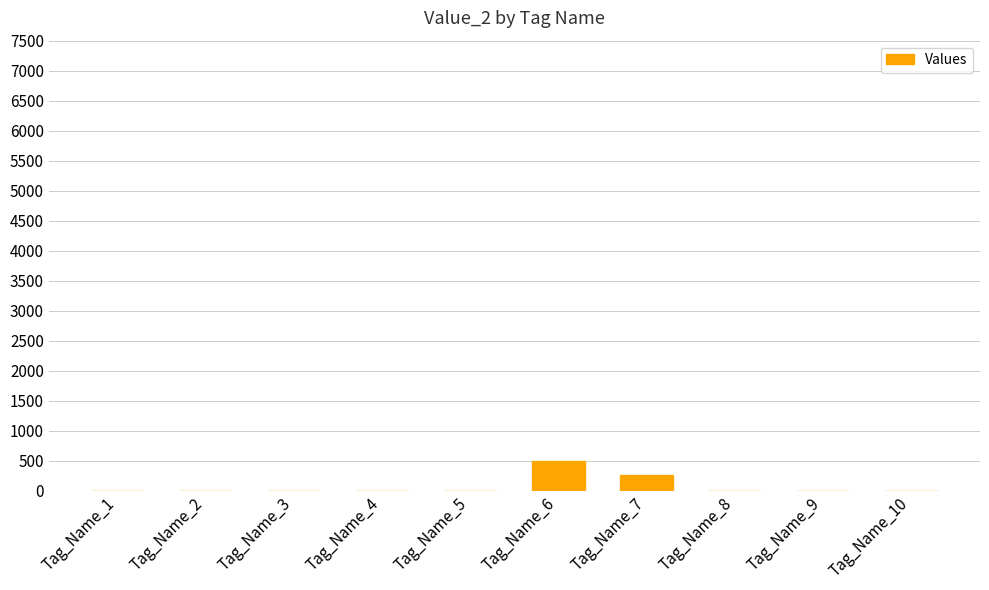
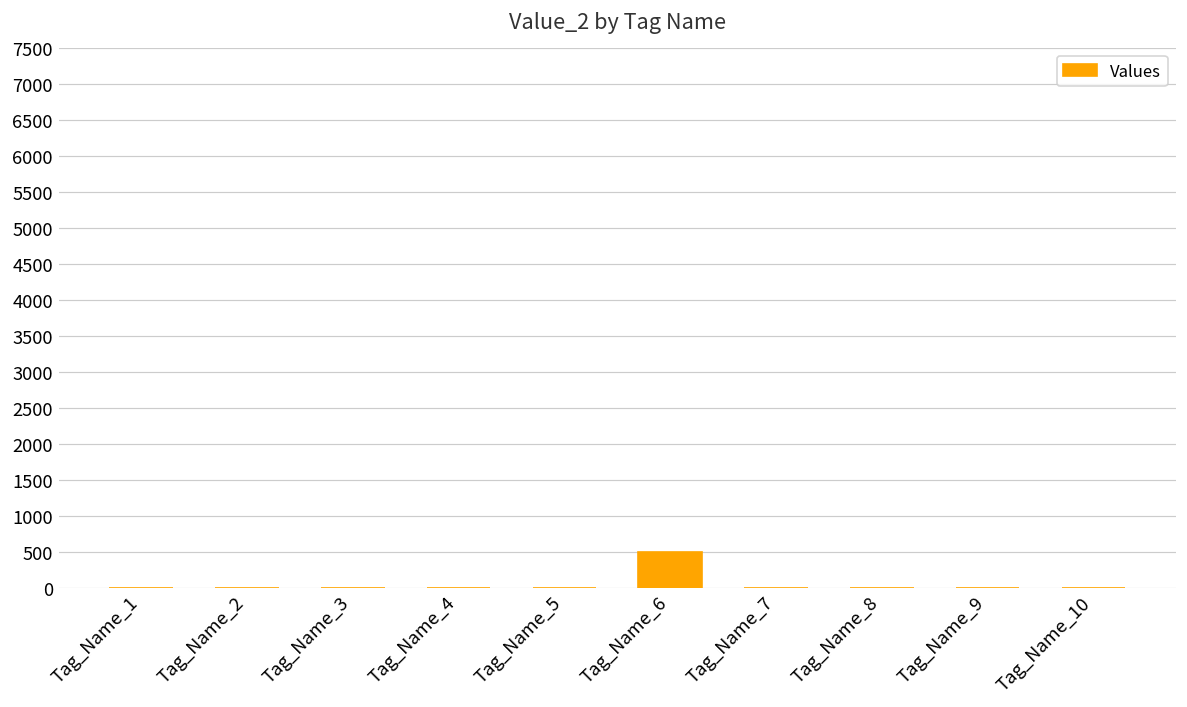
Tag_Name_7: 300 -> 0
